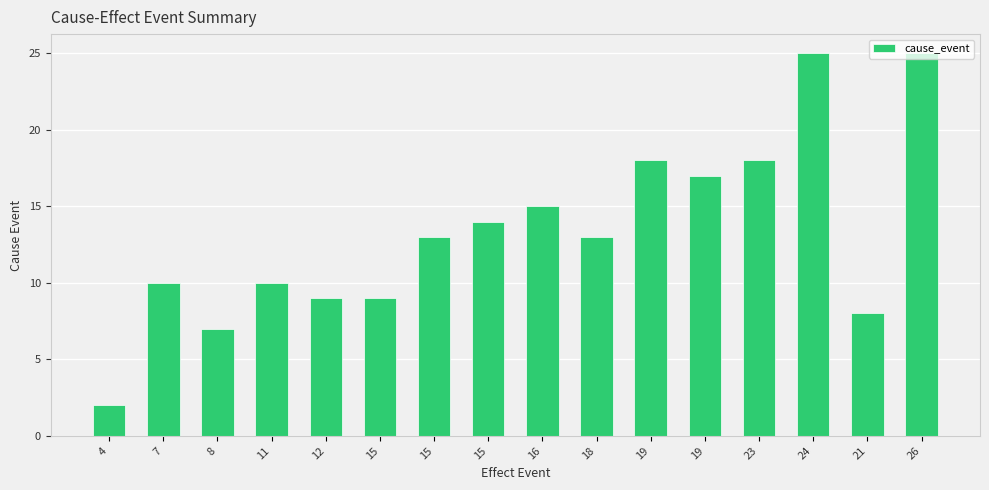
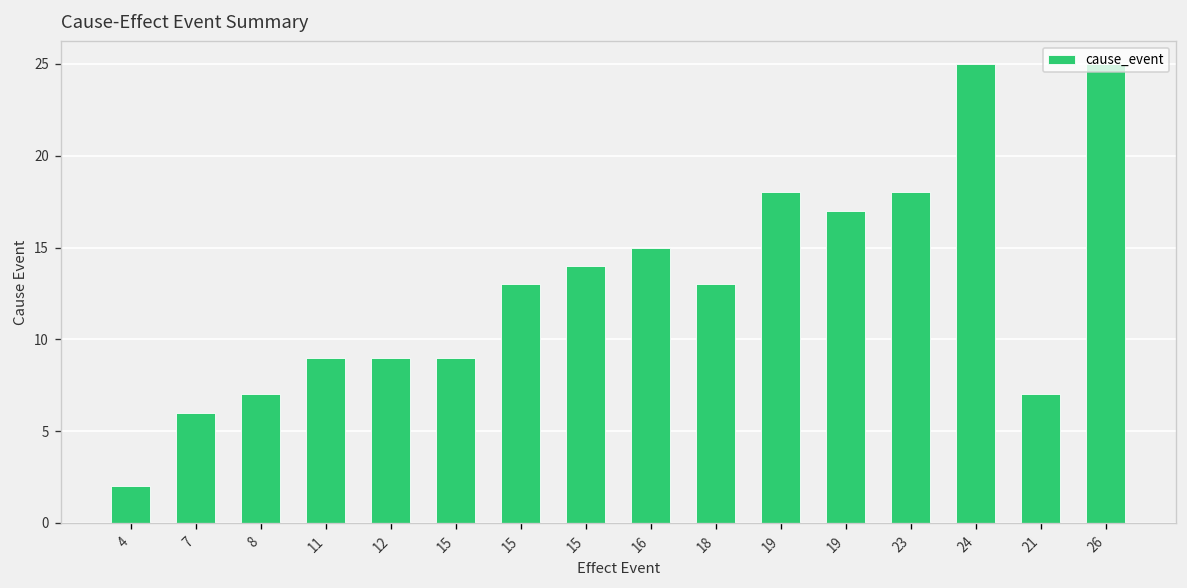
7: 10 -> 6
11: 10 -> 9
21: 8 -> 7
